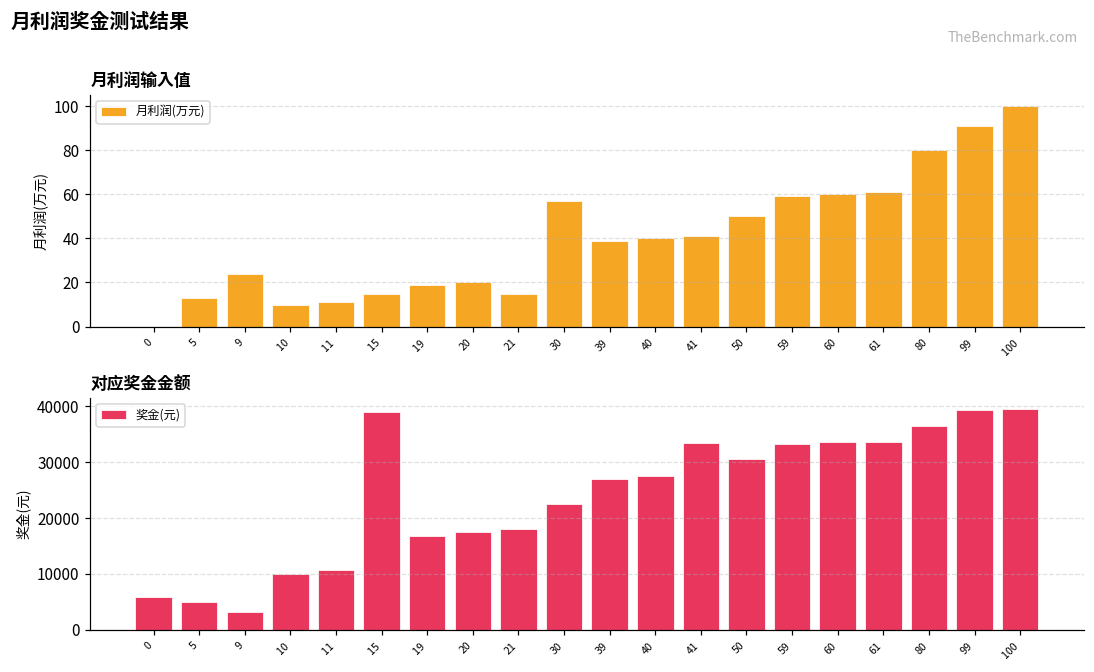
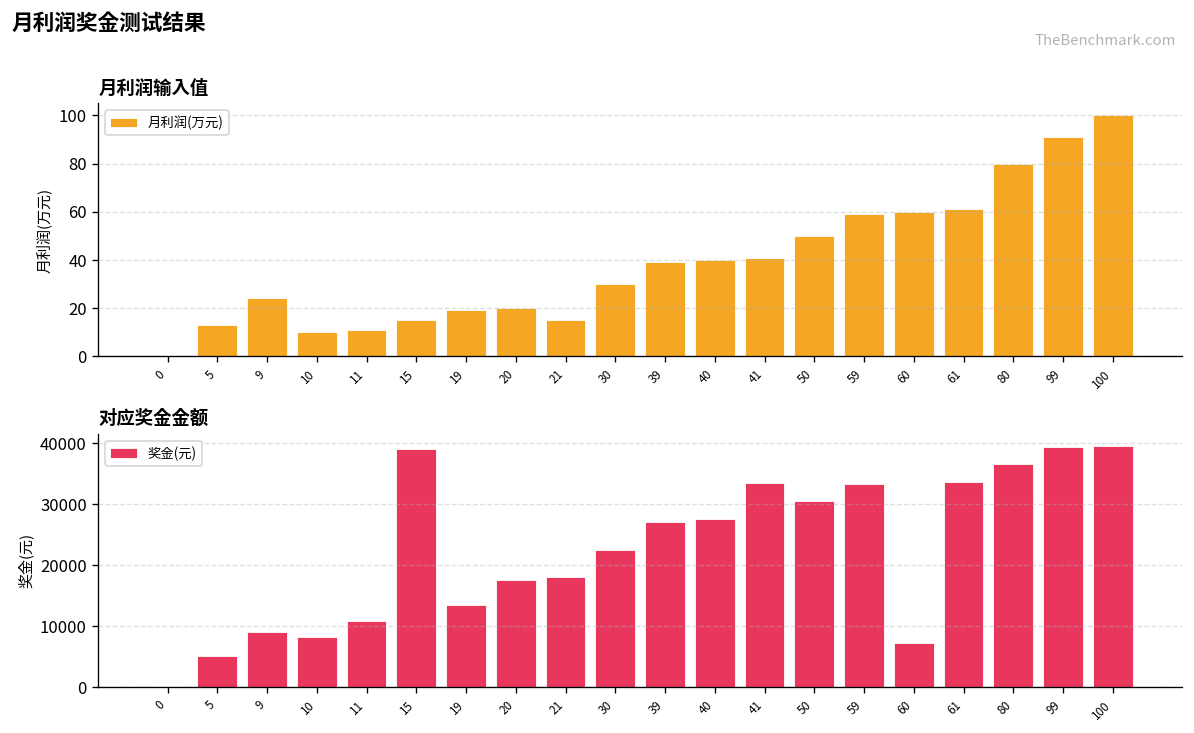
月利润输入值, 30: 57 -> 30
对应奖金金额, 0: 6000 -> 0
对应奖金金额, 9: 3000 -> 9000
对应奖金金额, 10: 10000 -> 8000
对应奖金金额, 19: 17000 -> 13000
对应奖金金额, 60: 34000 -> 7000
